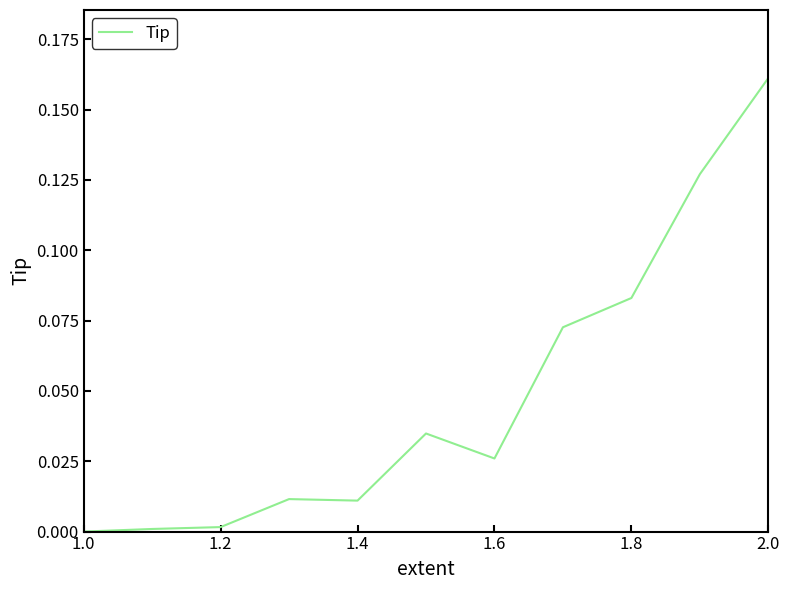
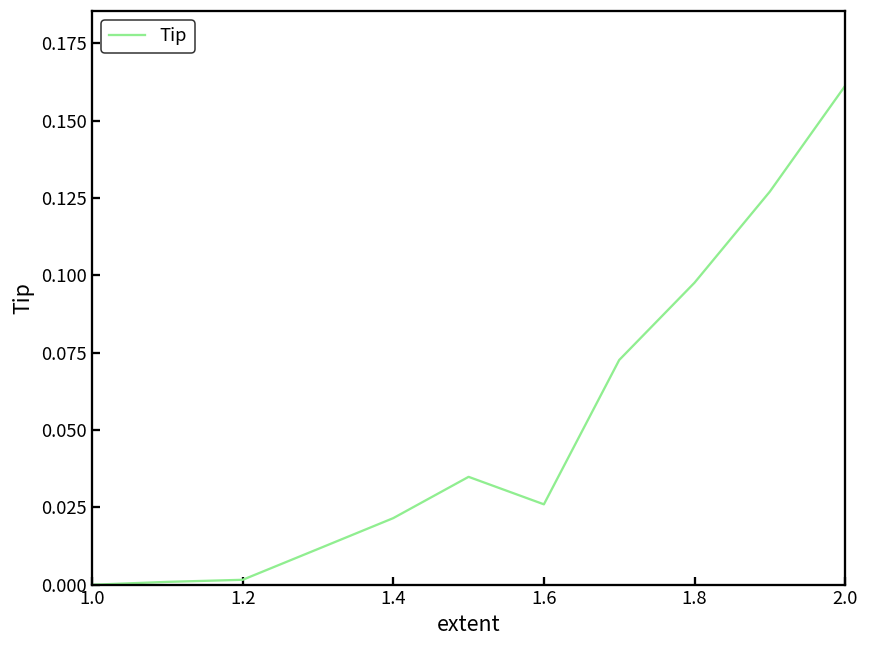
1.4: 0.011 -> 0.022
1.8: 0.083 -> 0.098
